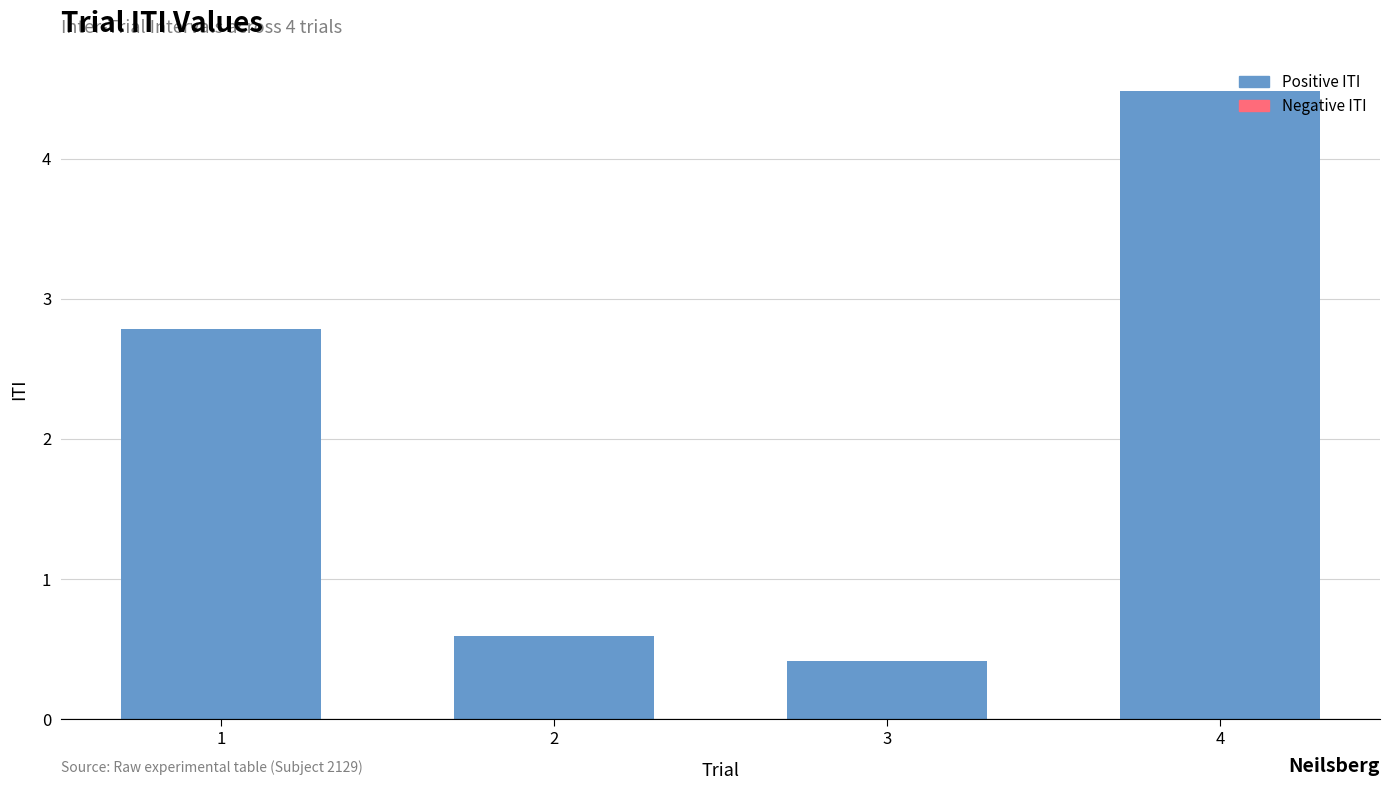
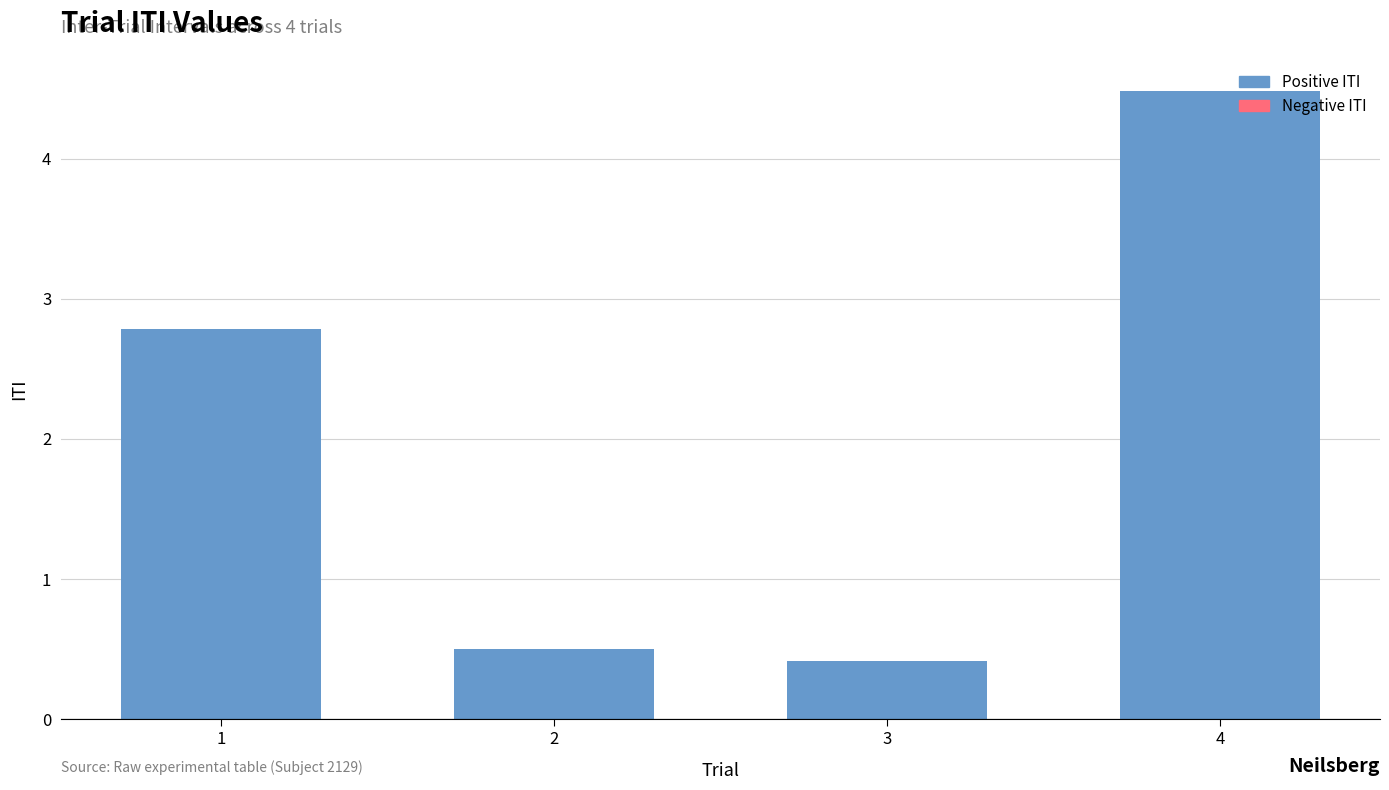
2: 0.60 -> 0.50
